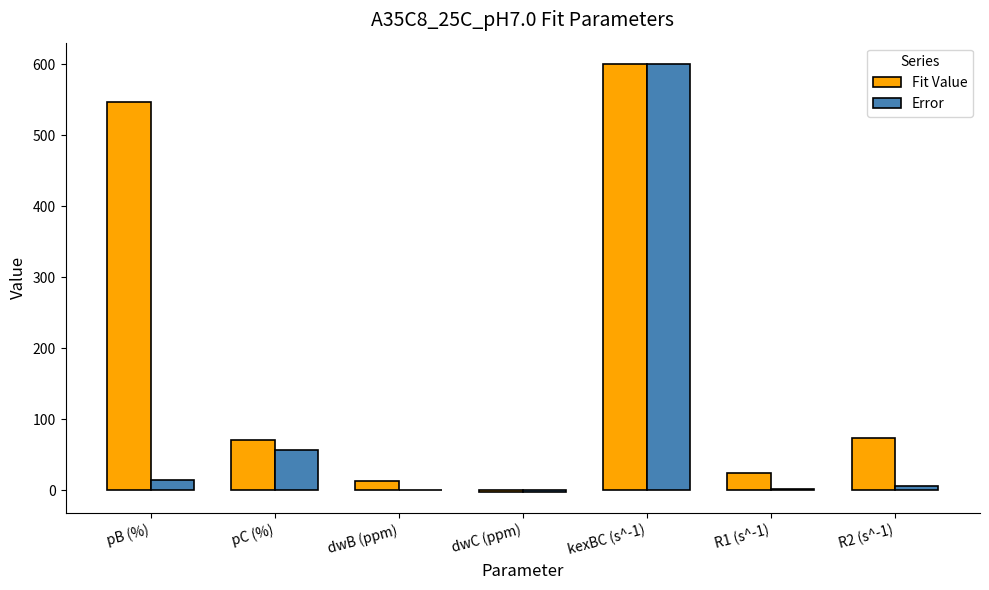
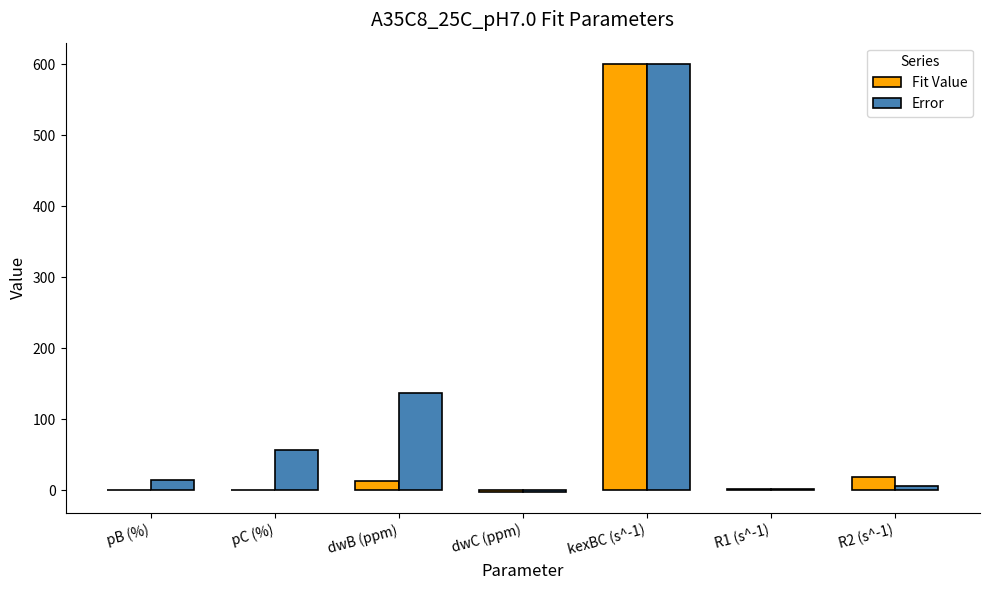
Fit Value, pB (%): 550 -> 0
Fit Value, pC (%): 70 -> 0
Error, dwB (ppm): 0 -> 140
Fit Value, R1 (s^-1): 20 -> 0
Fit Value, R2 (s^-1): 70 -> 20
